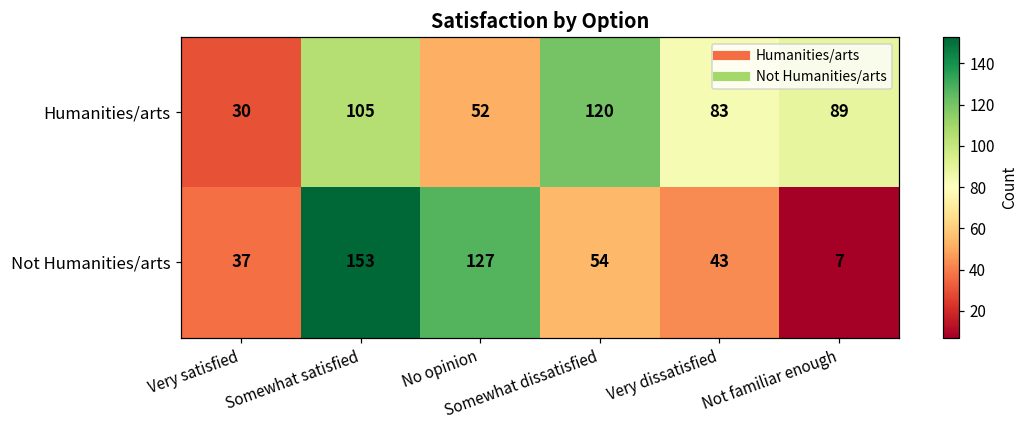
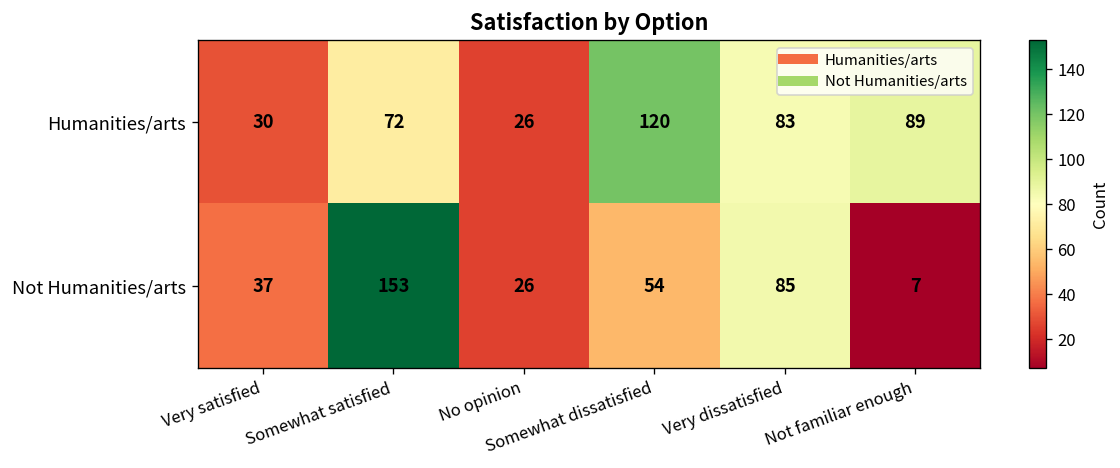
Humanities/arts, Somewhat satisfied: 105 -> 72
Humanities/arts, No opinion: 52 -> 26
Not Humanities/arts, No opinion: 127 -> 26
Not Humanities/arts, Very dissatisfied: 43 -> 85
